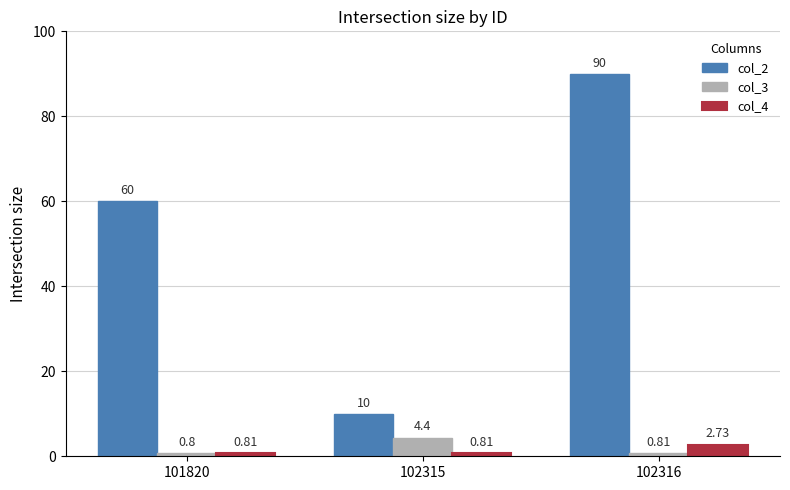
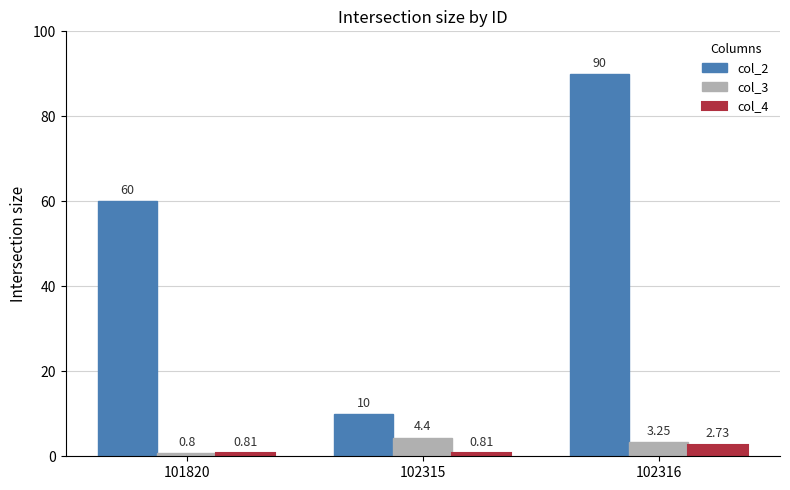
col_3, 102316: 0.81 -> 3.25
